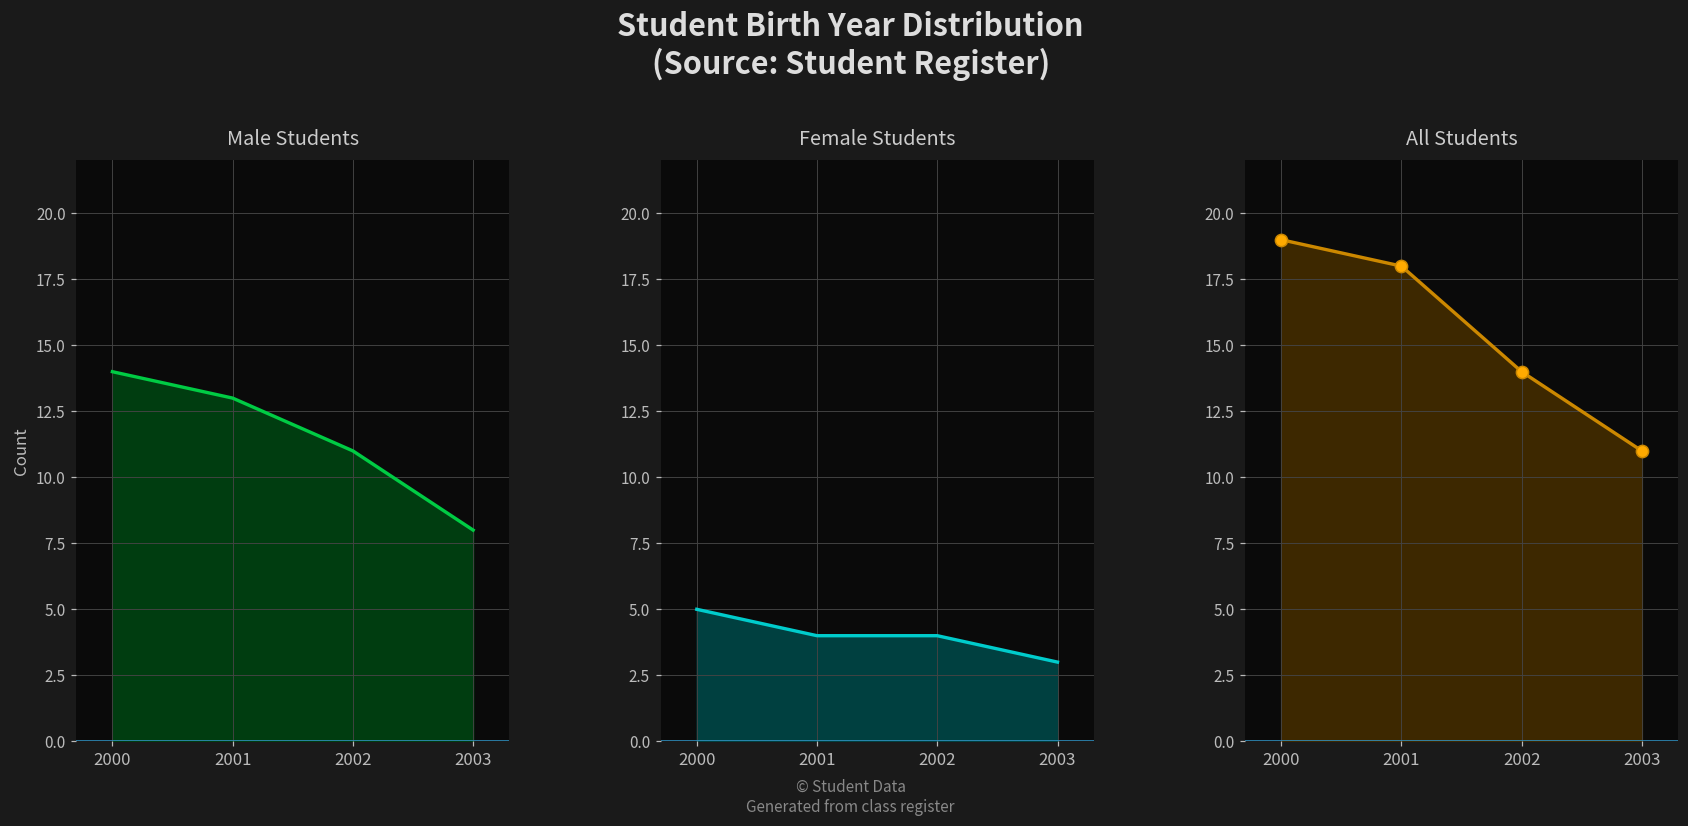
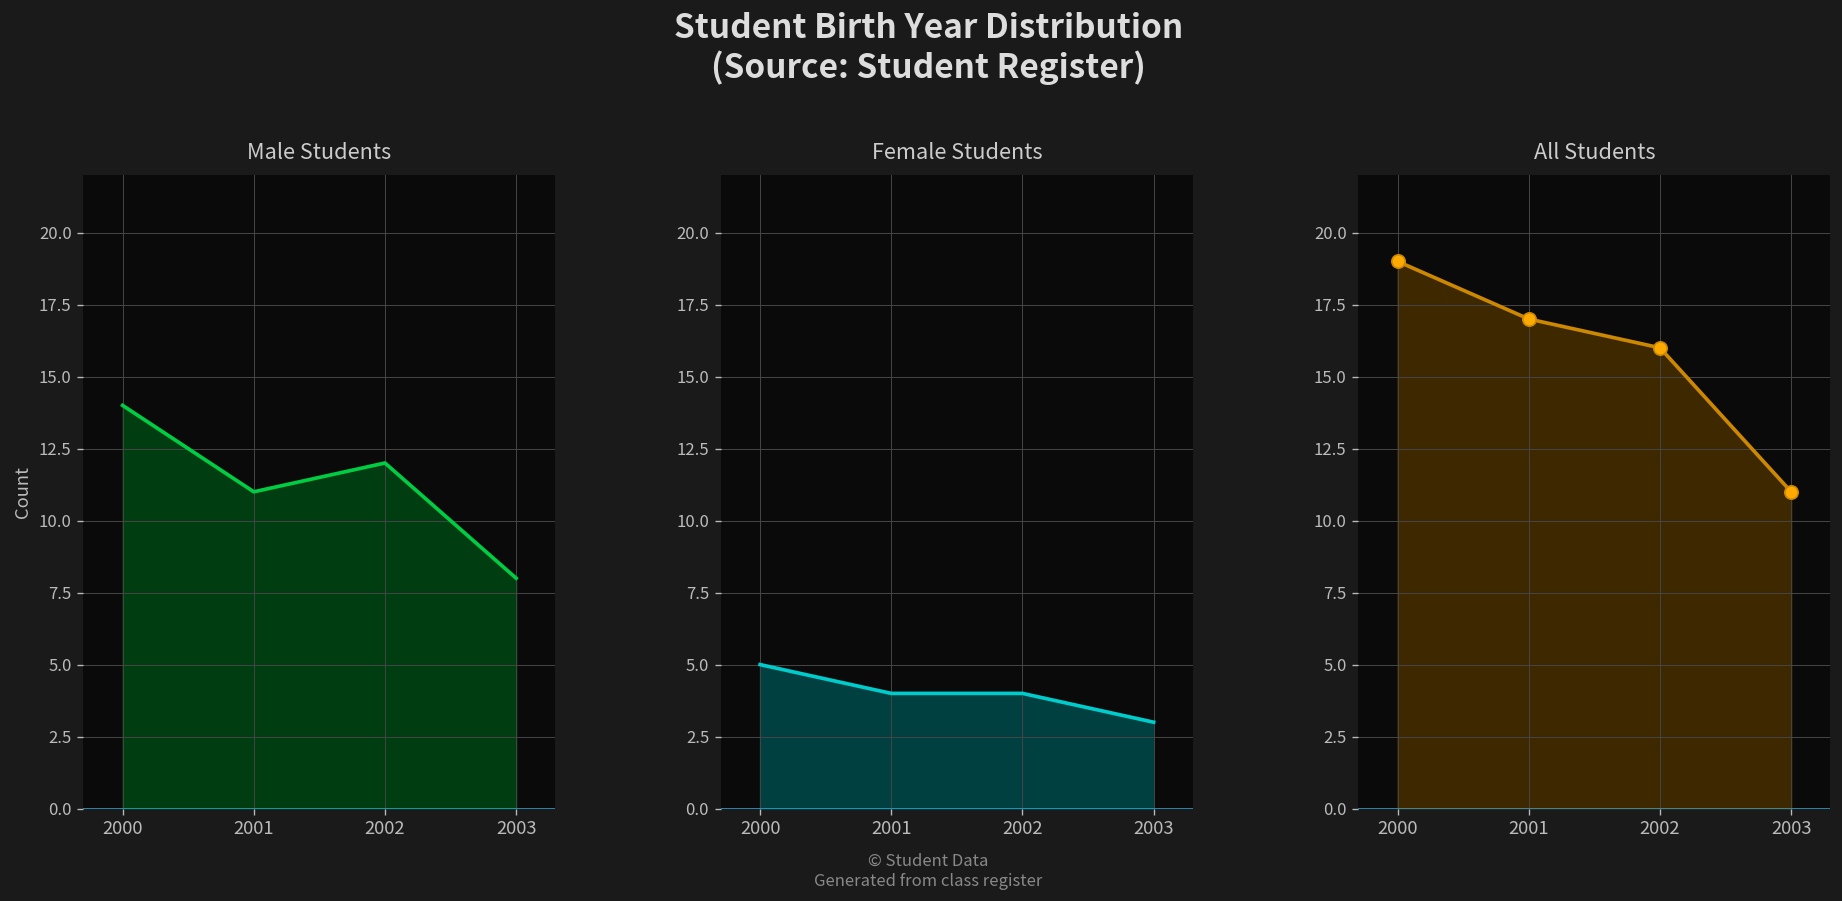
Male Students, 2001: 13 -> 11
Male Students, 2002: 11 -> 12
All Students, 2001: 18 -> 17
All Students, 2002: 14 -> 16
